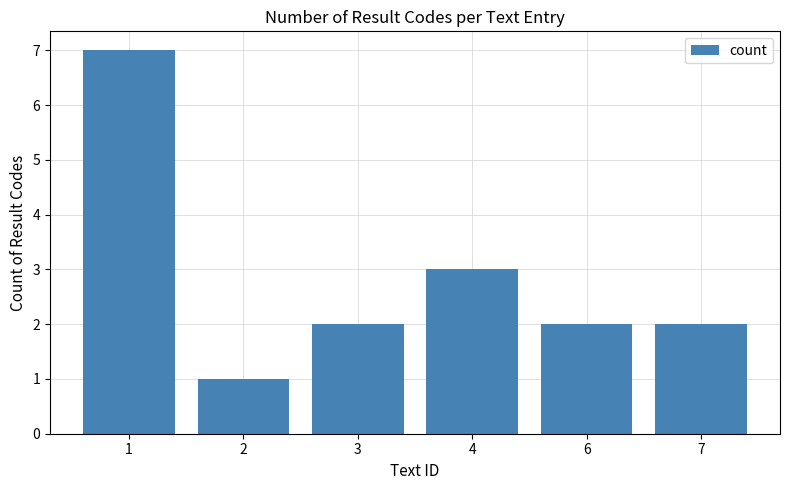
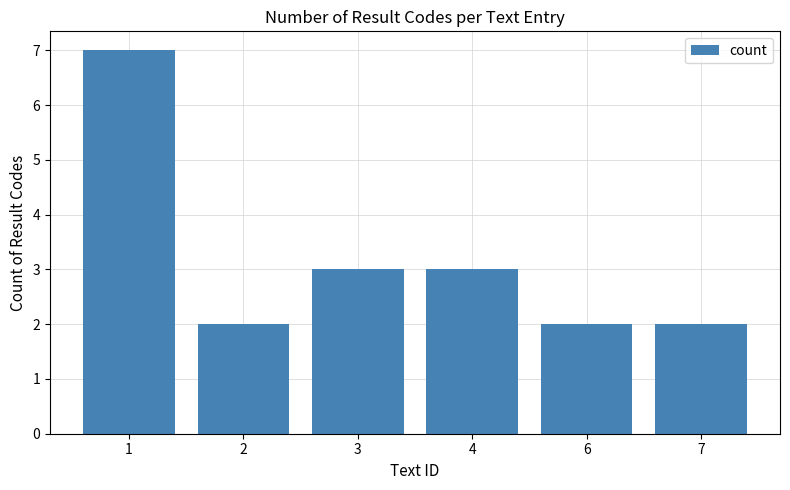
2: 1 -> 2
3: 2 -> 3
